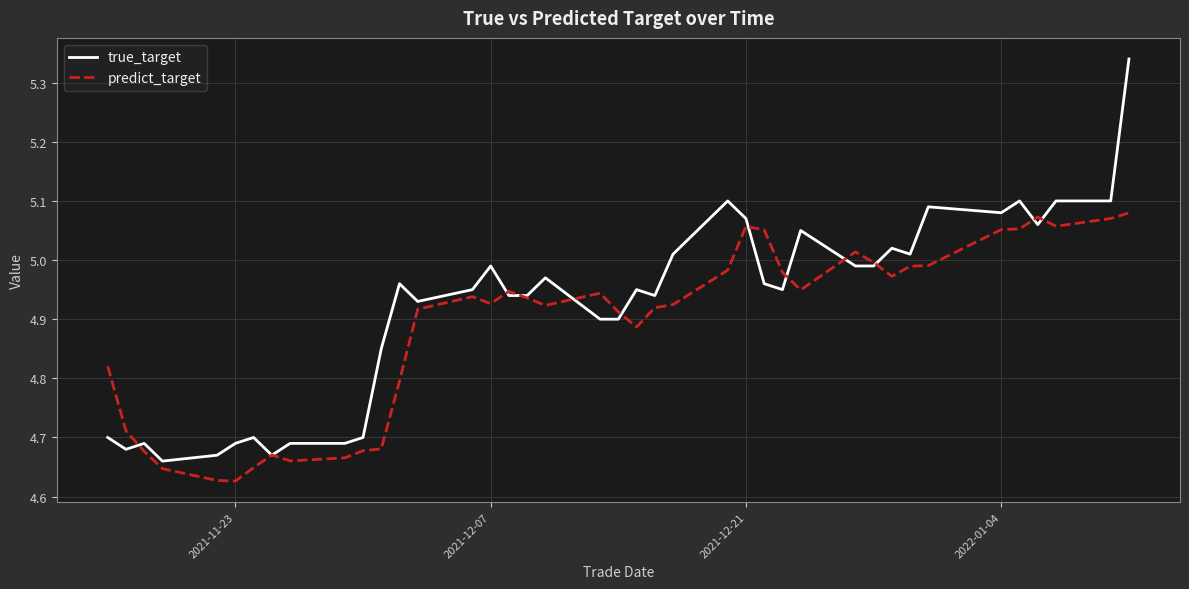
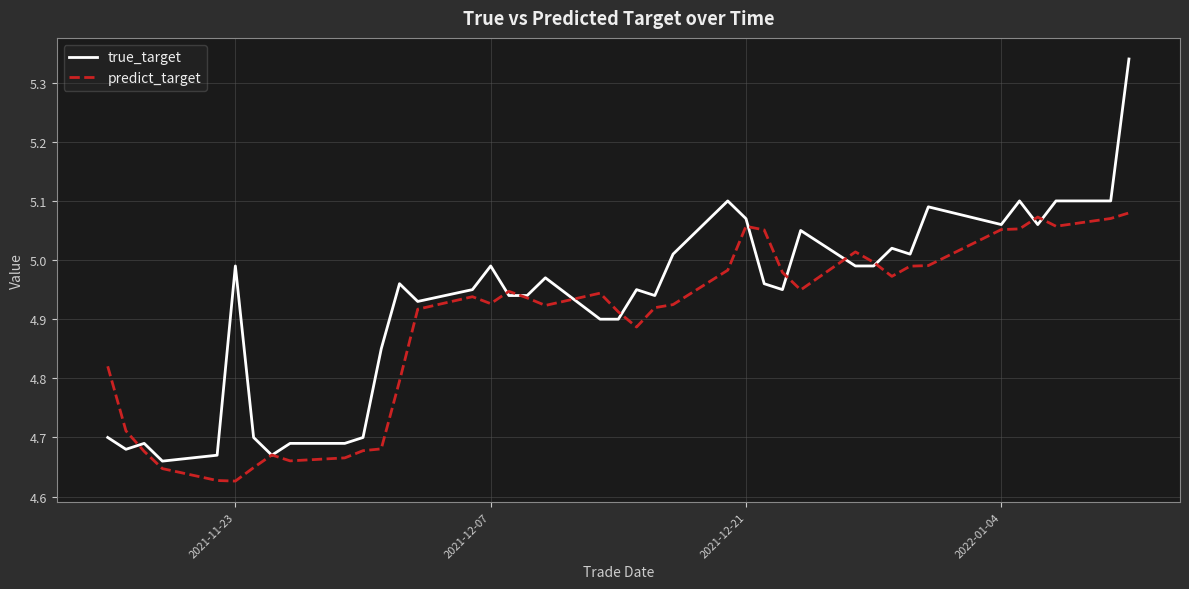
true_target, 2021-11-23: 4.69 -> 4.99
true_target, 2022-01-04: 5.08 -> 5.06
